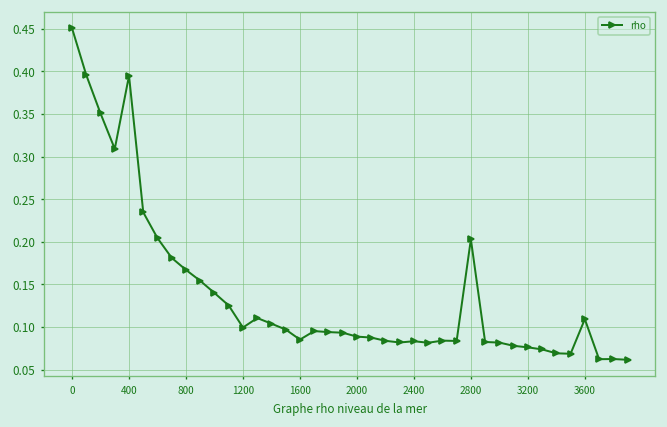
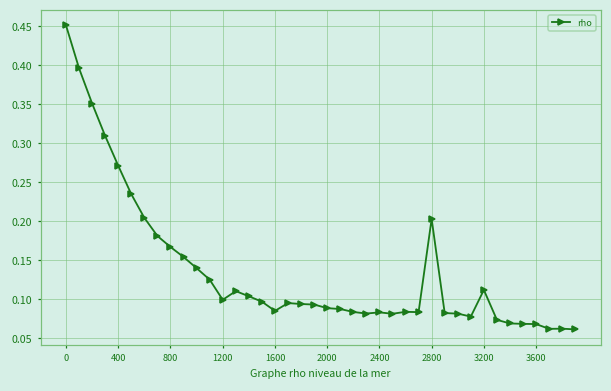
400: 0.40 -> 0.27
3200: 0.08 -> 0.11
3600: 0.11 -> 0.07
